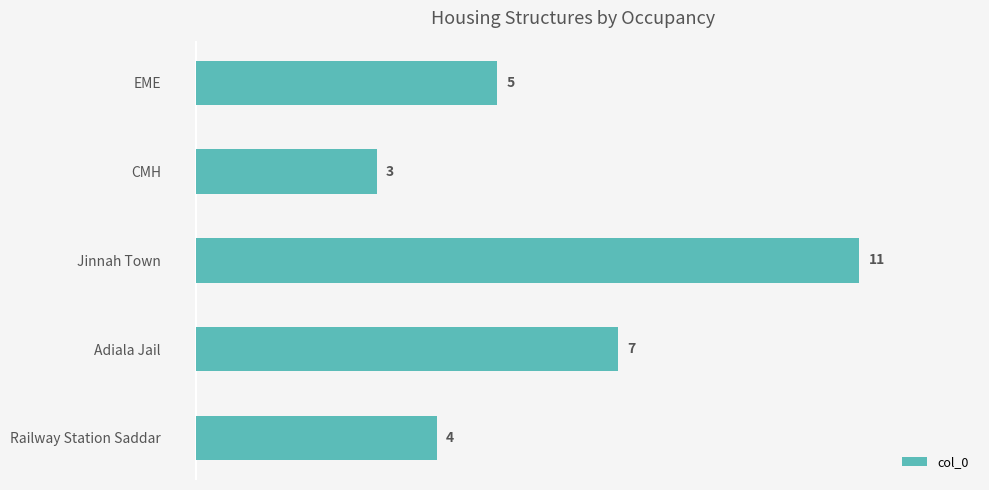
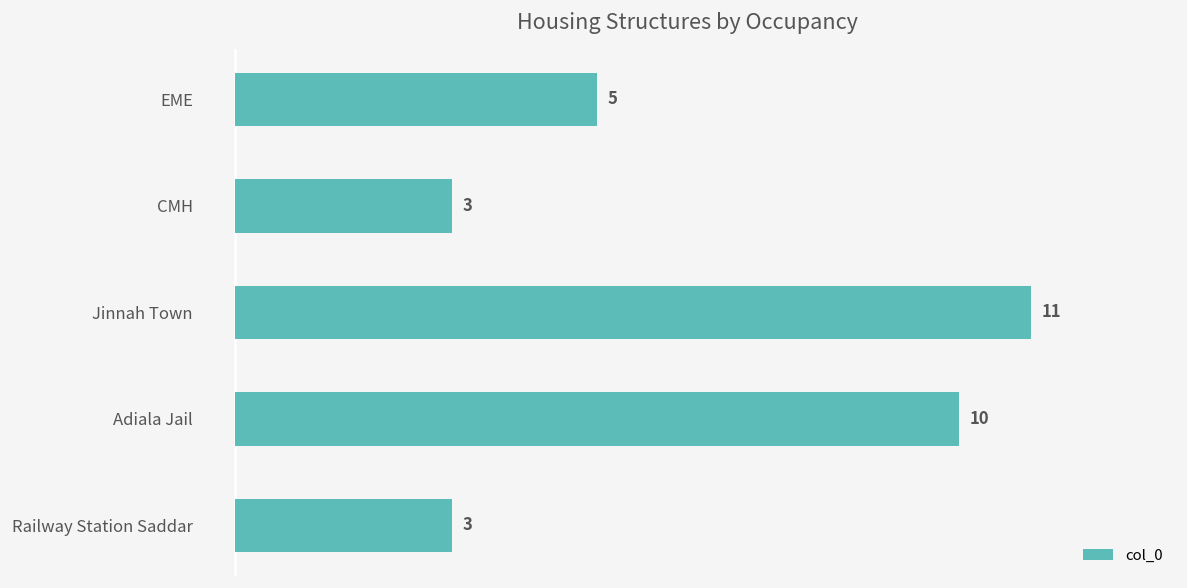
Adiala Jail: 7 -> 10
Railway Station Saddar: 4 -> 3
